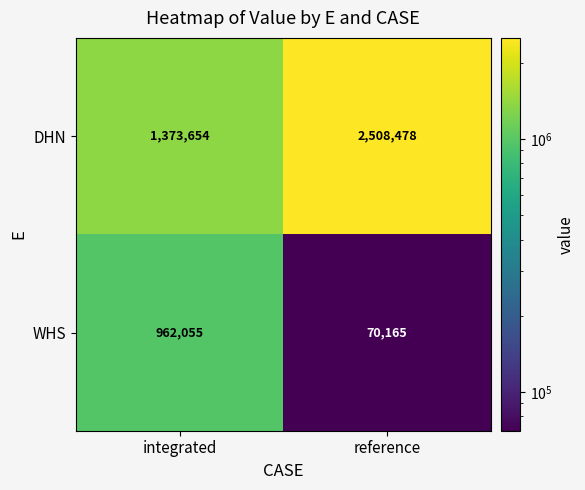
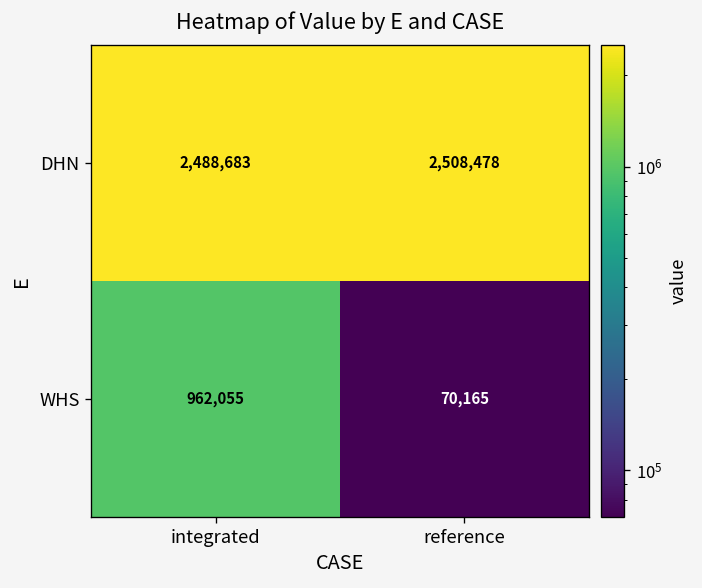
DHN, integrated: 1,373,654 -> 2,488,683
